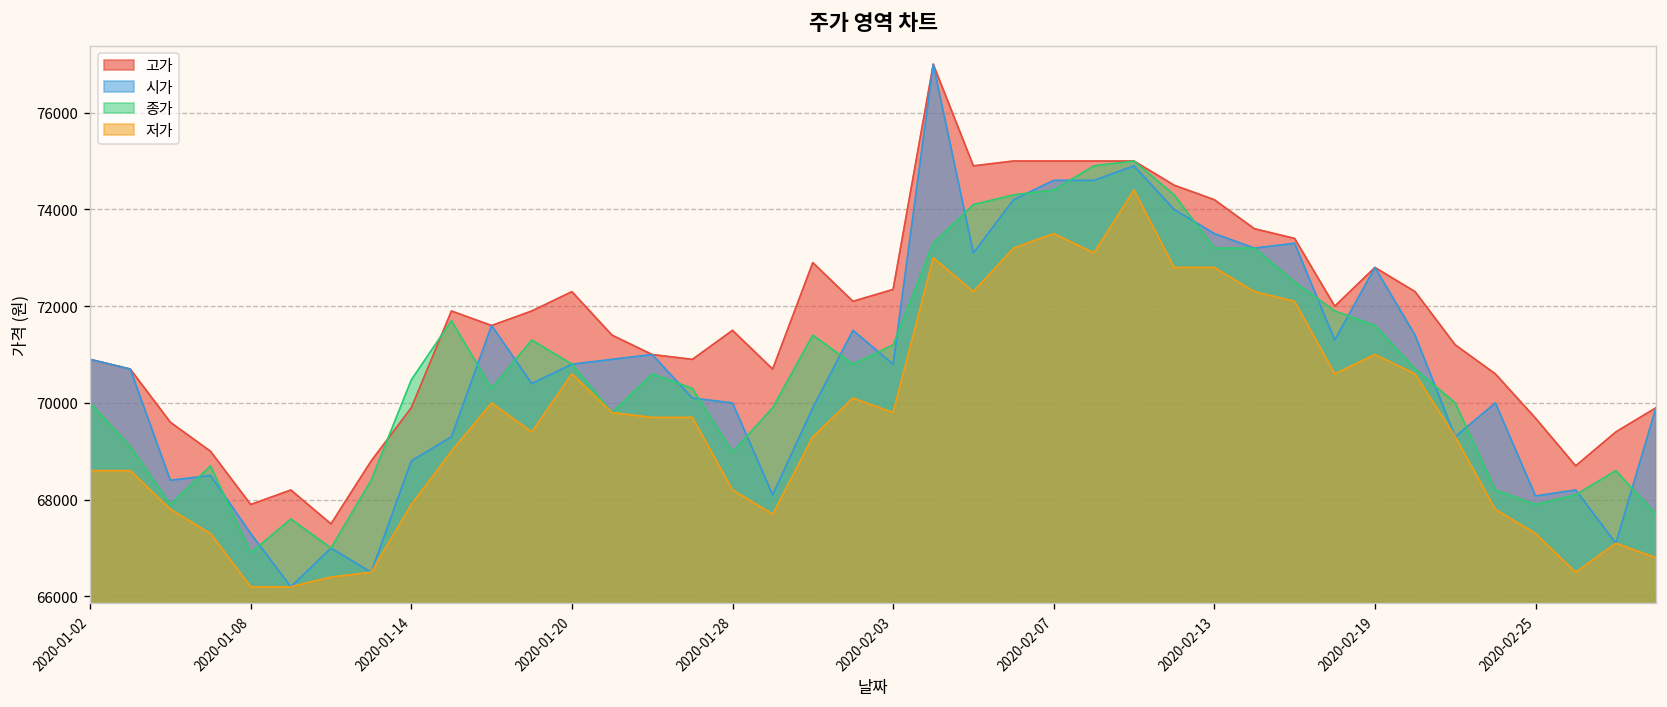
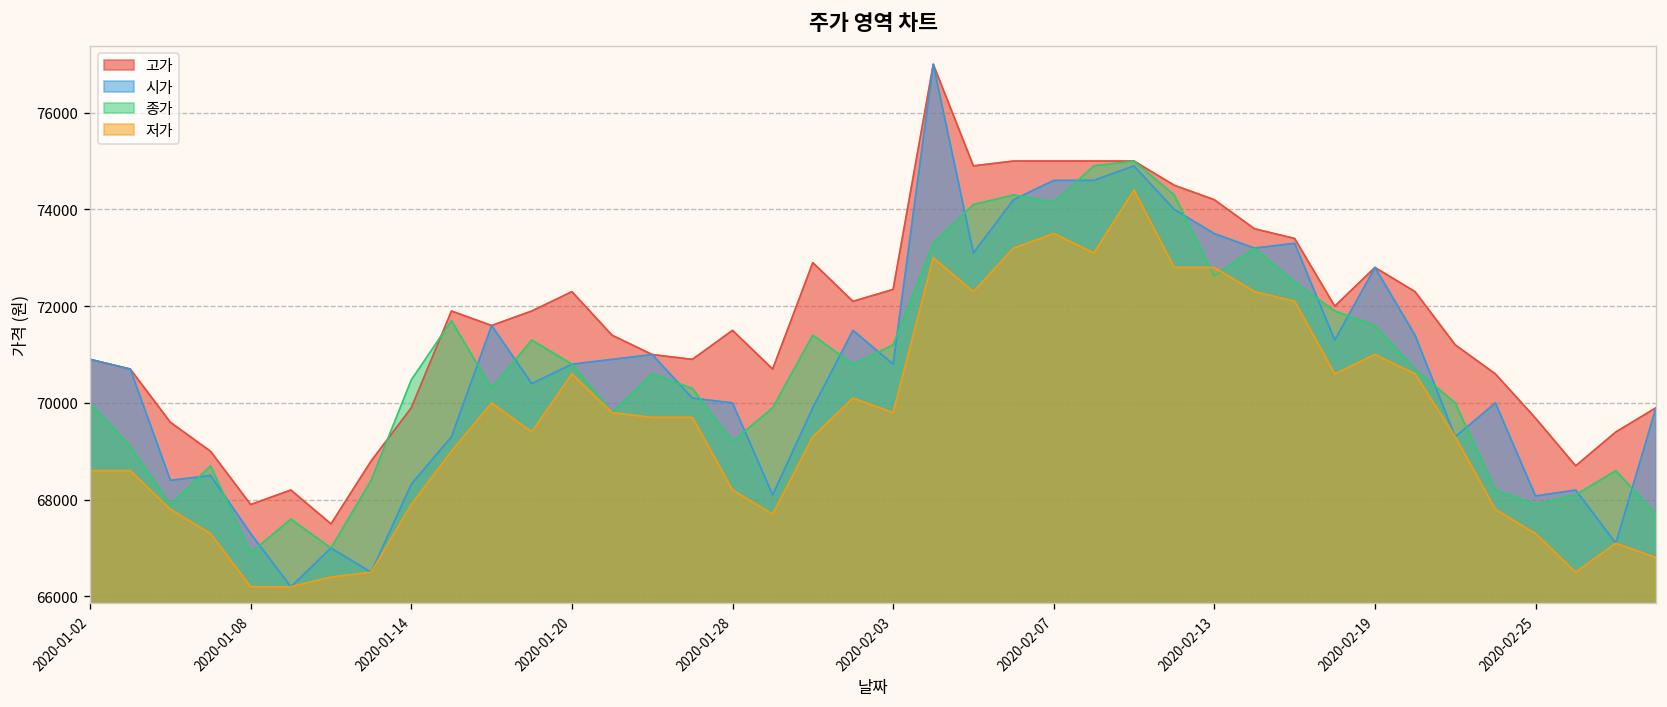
시가, 2020-01-14: 68800 -> 68300
종가, 2020-01-28: 69000 -> 69200
종가, 2020-02-07: 74400 -> 74100
종가, 2020-02-13: 73200 -> 72600
